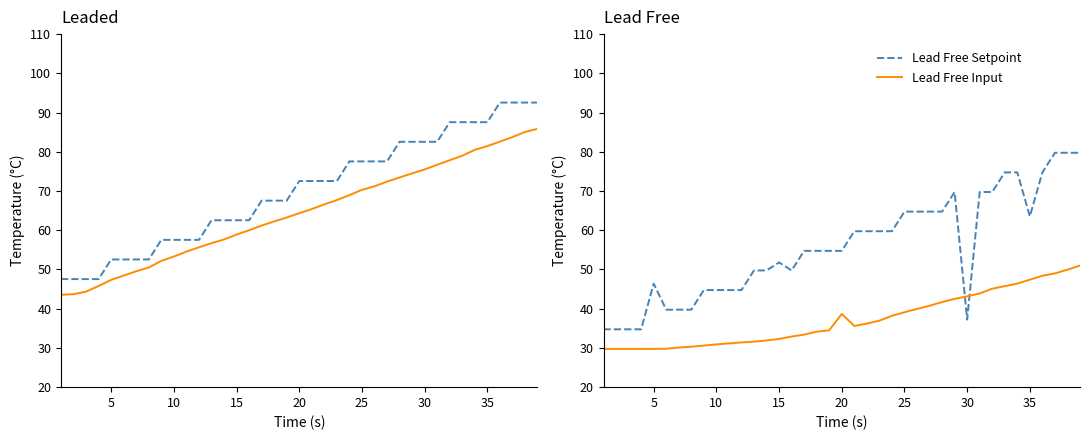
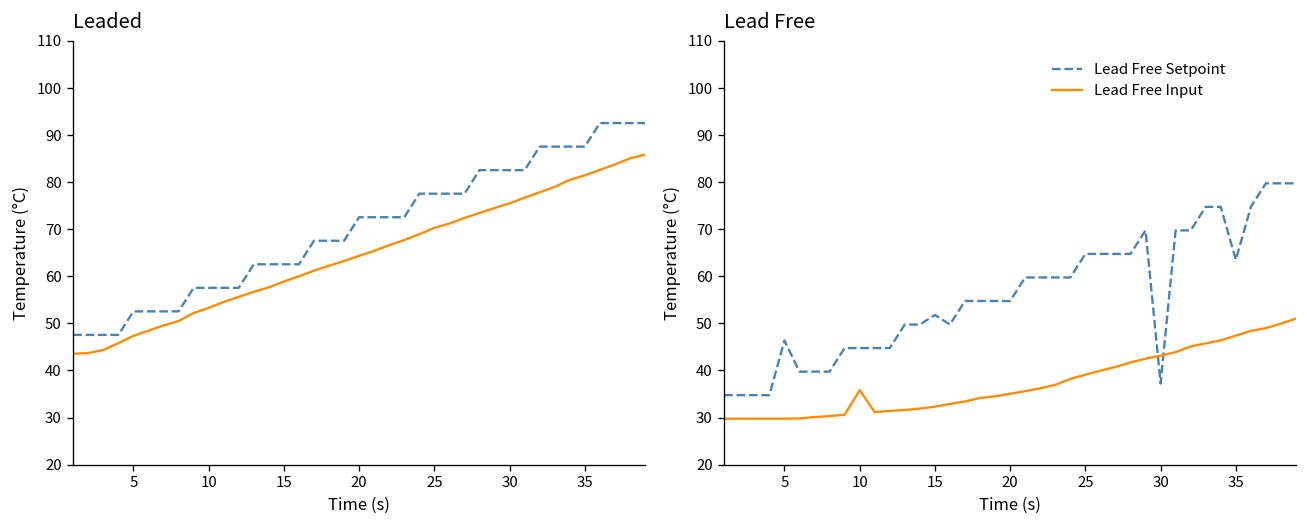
Lead Free, Lead Free Input, 10: 31 -> 36
Lead Free, Lead Free Input, 20: 39 -> 35
